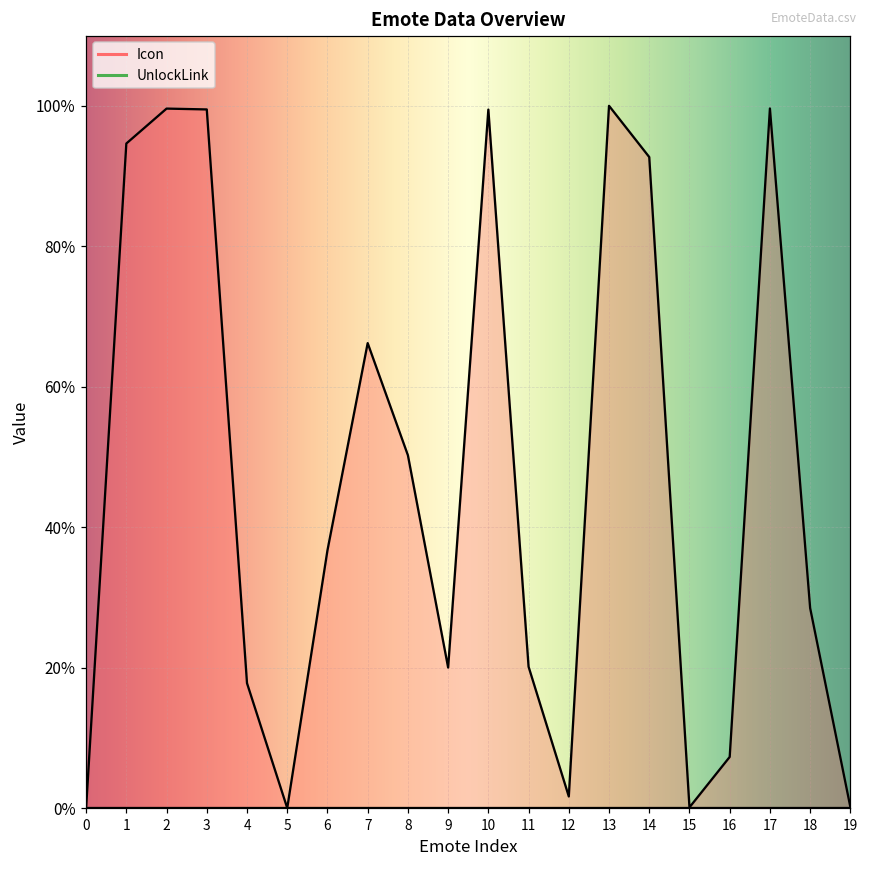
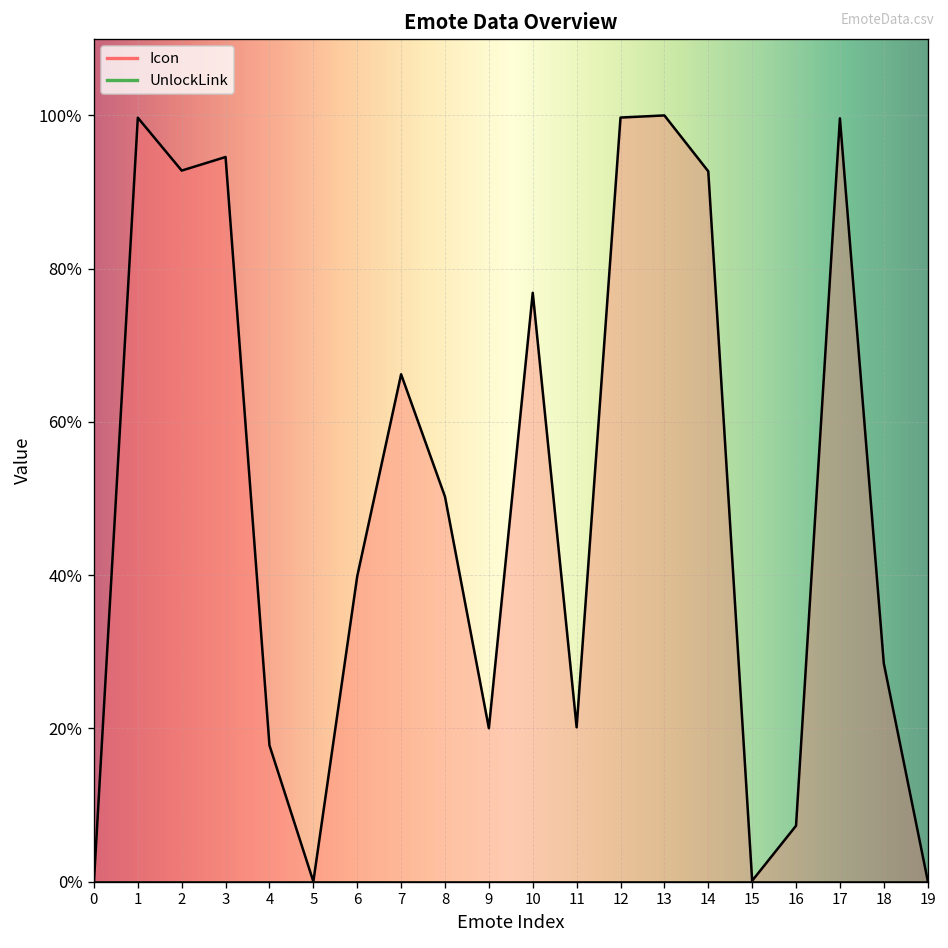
Icon, 1: 95% -> 100%
Icon, 2: 100% -> 93%
Icon, 3: 99% -> 95%
Icon, 6: 37% -> 40%
Icon, 10: 99% -> 77%
Icon, 12: 2% -> 100%
